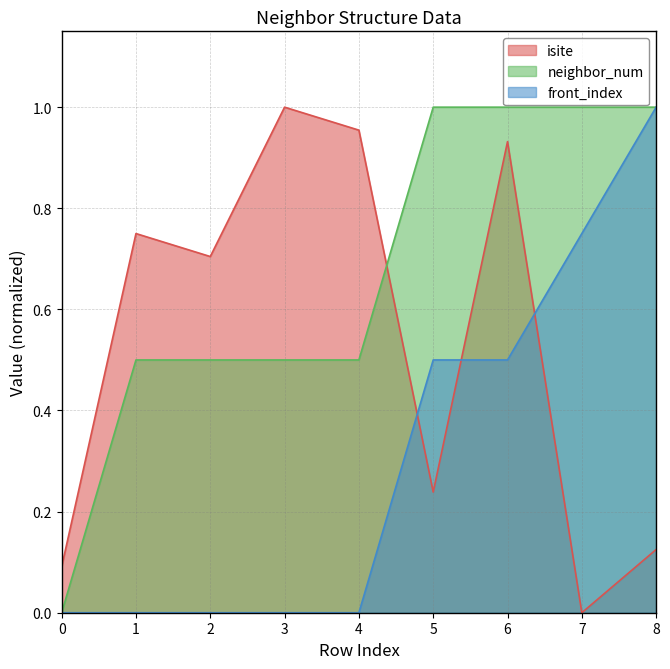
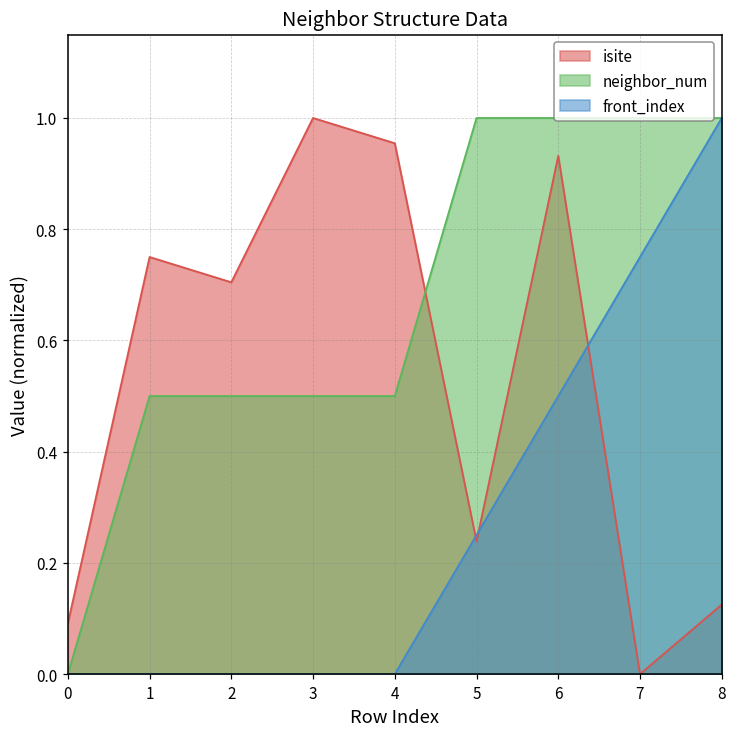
front_index, 5: 0.50 -> 0.25
